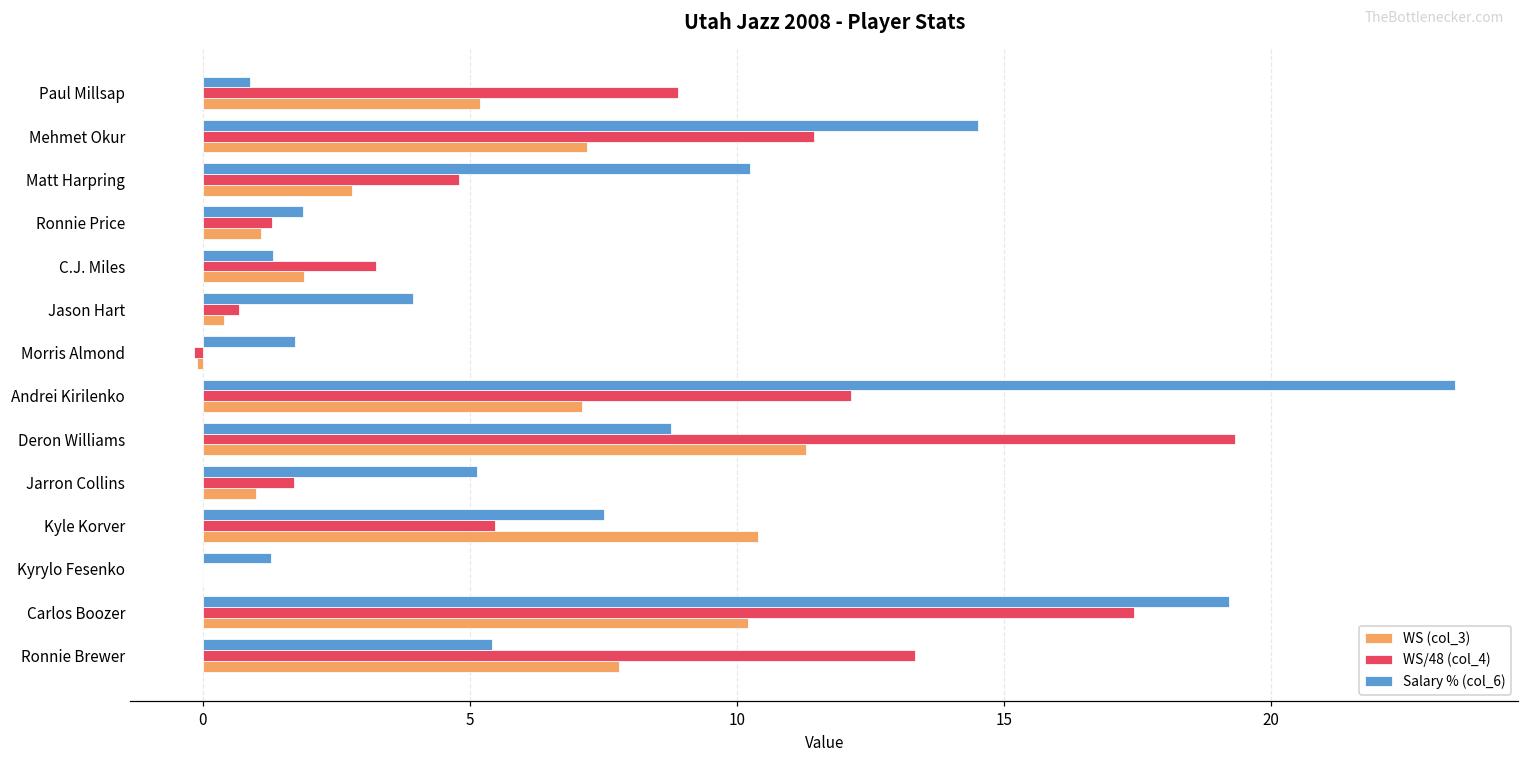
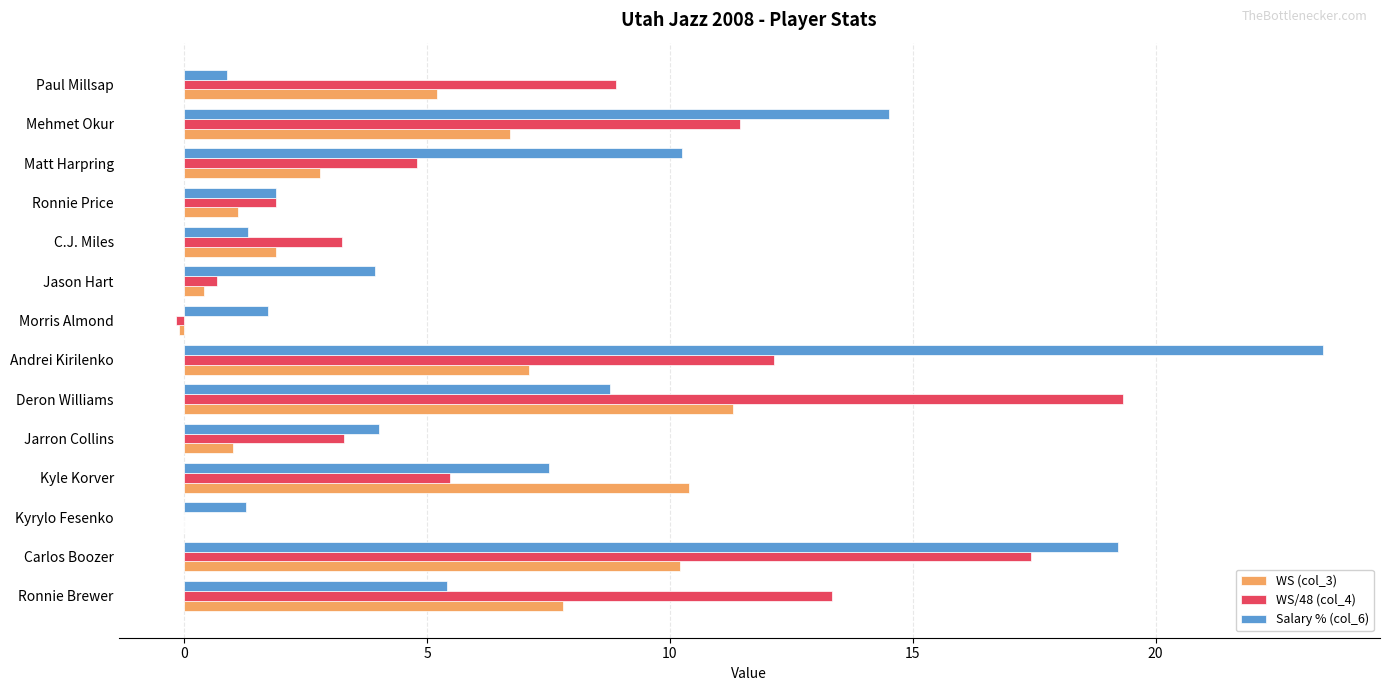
WS (col_3), Mehmet Okur: 7.2 -> 6.7
WS/48 (col_4), Ronnie Price: 1.3 -> 1.9
Salary % (col_6), Jarron Collins: 5.1 -> 4.0
WS/48 (col_4), Jarron Collins: 1.7 -> 3.3
